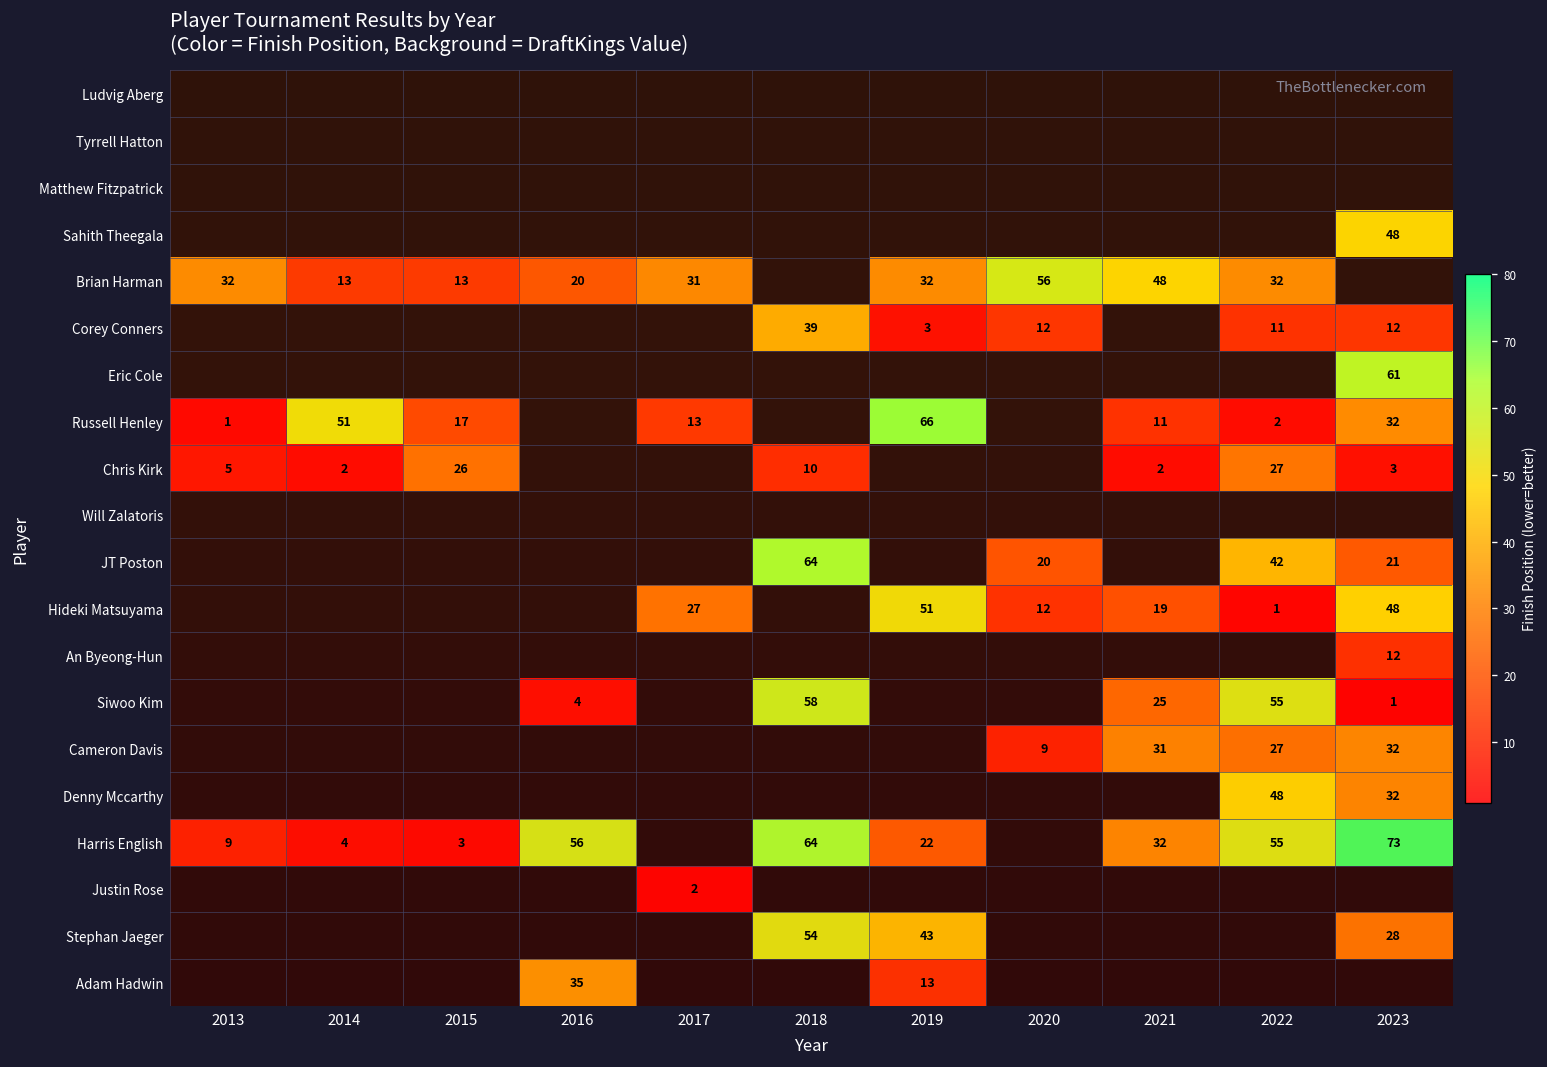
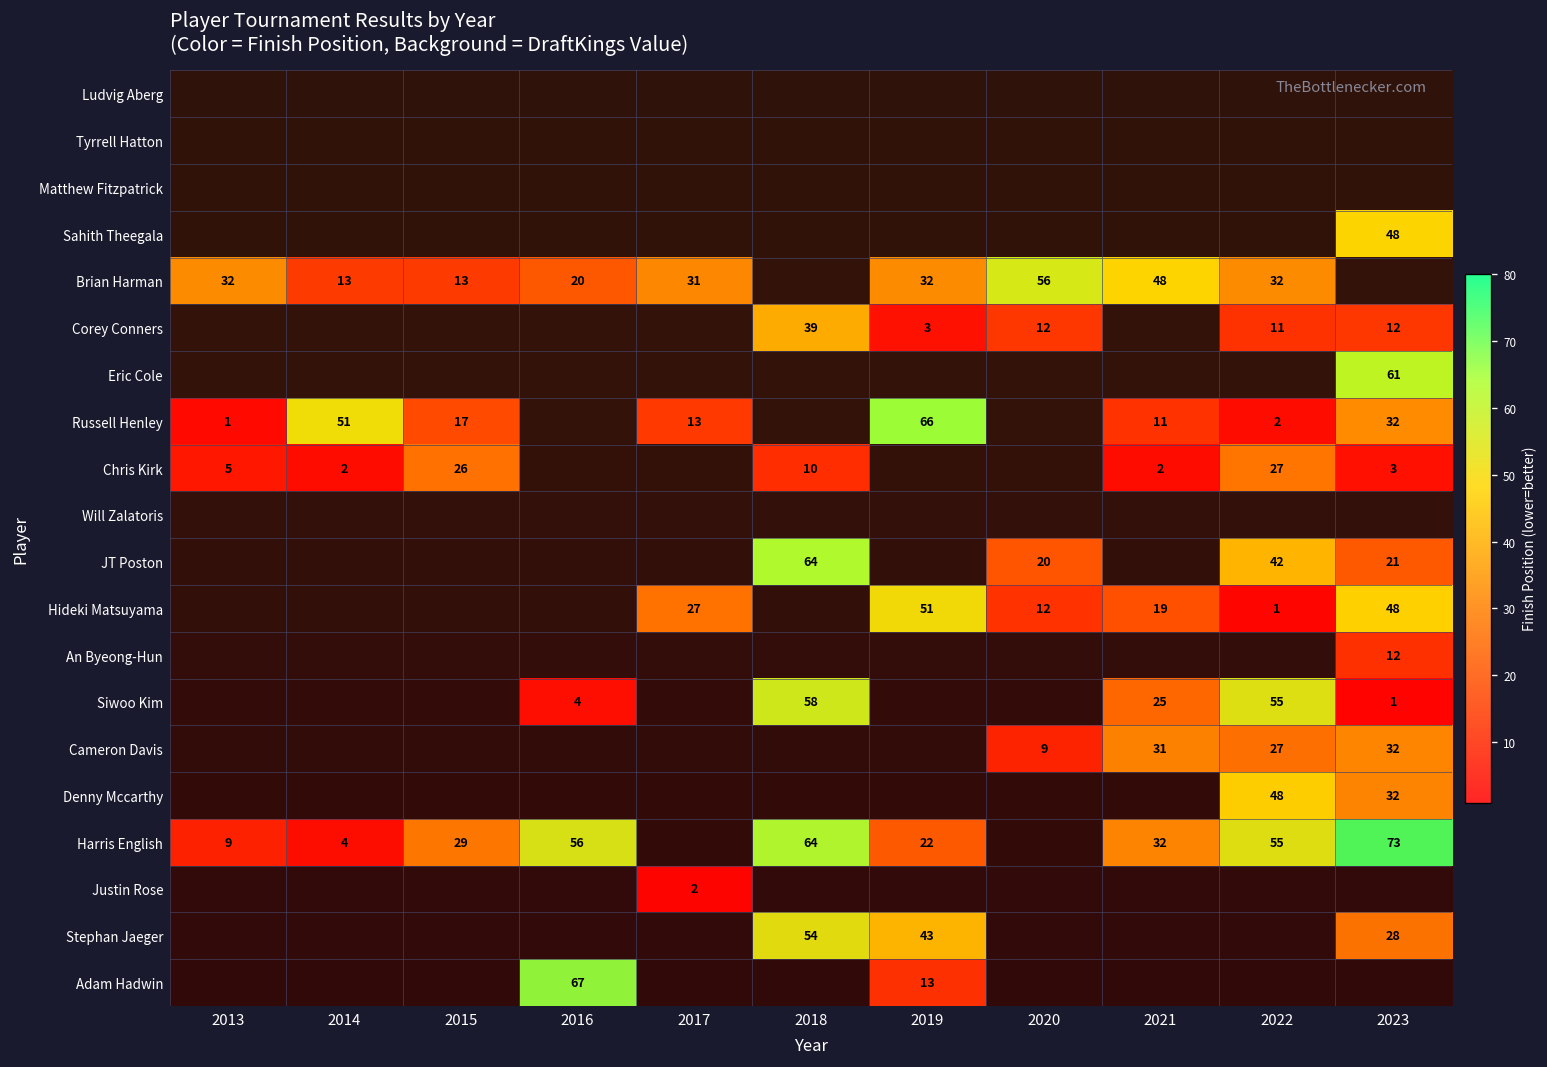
Harris English, 2015: 3 -> 29
Adam Hadwin, 2016: 35 -> 67
